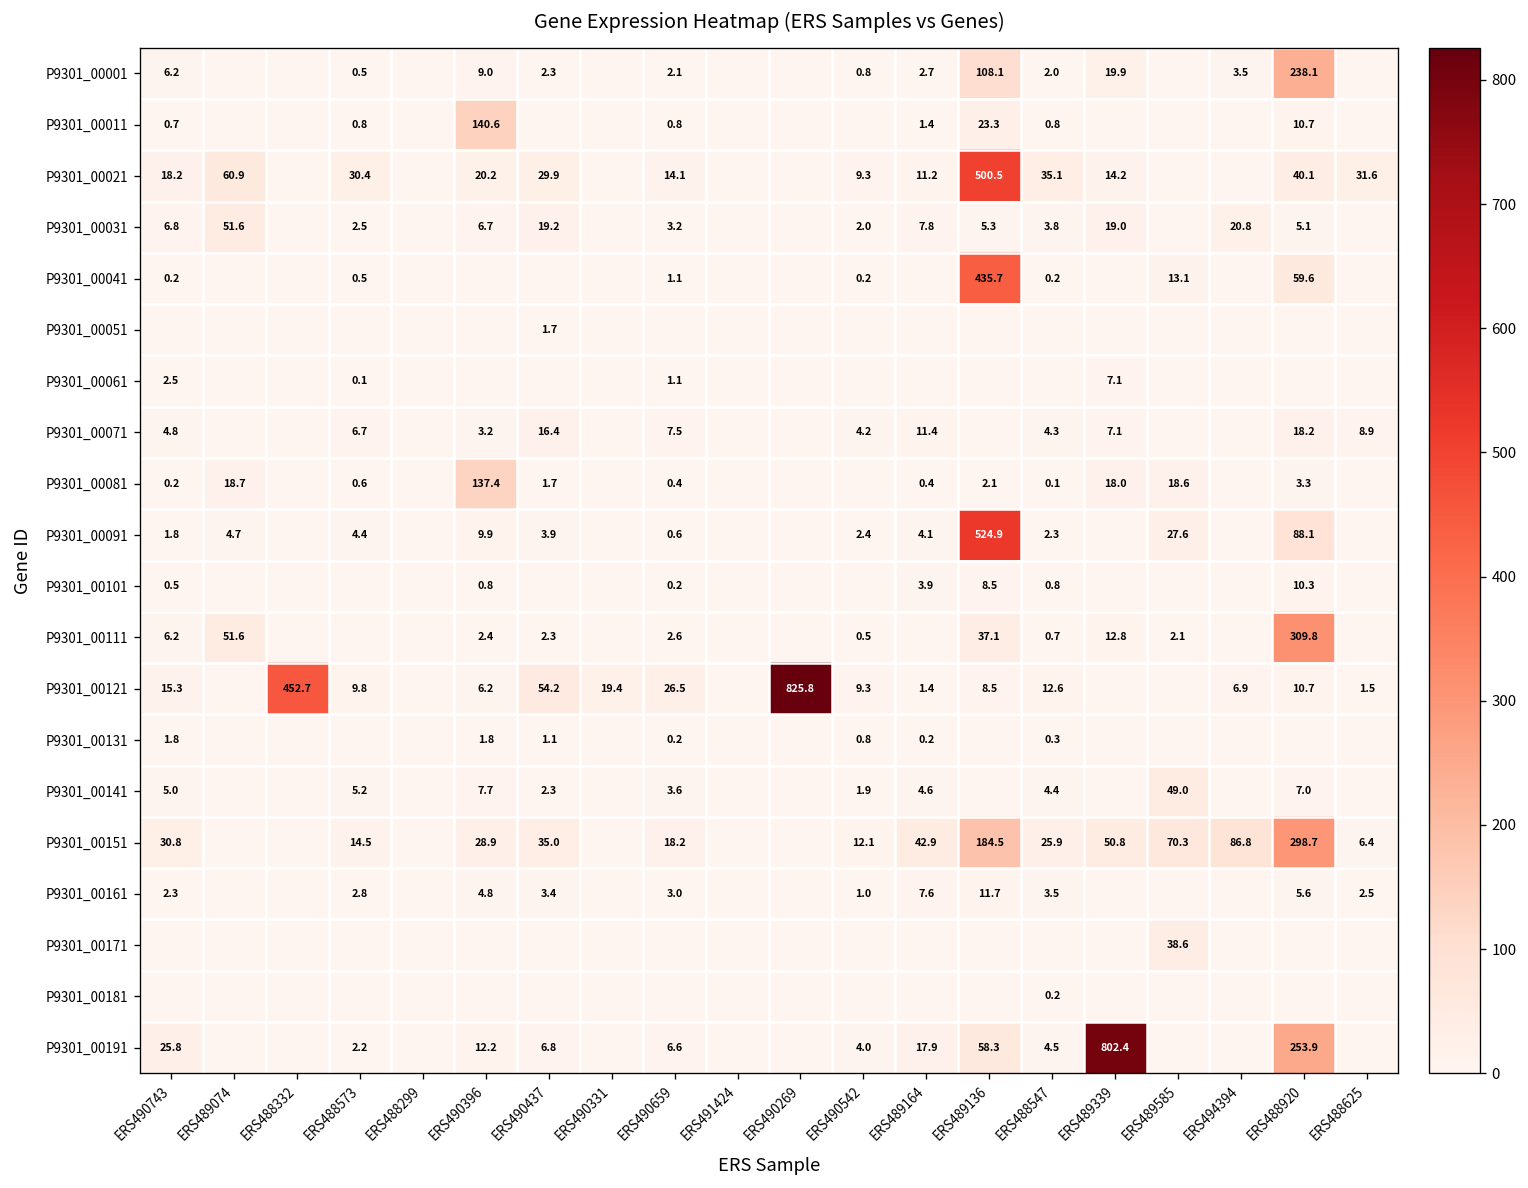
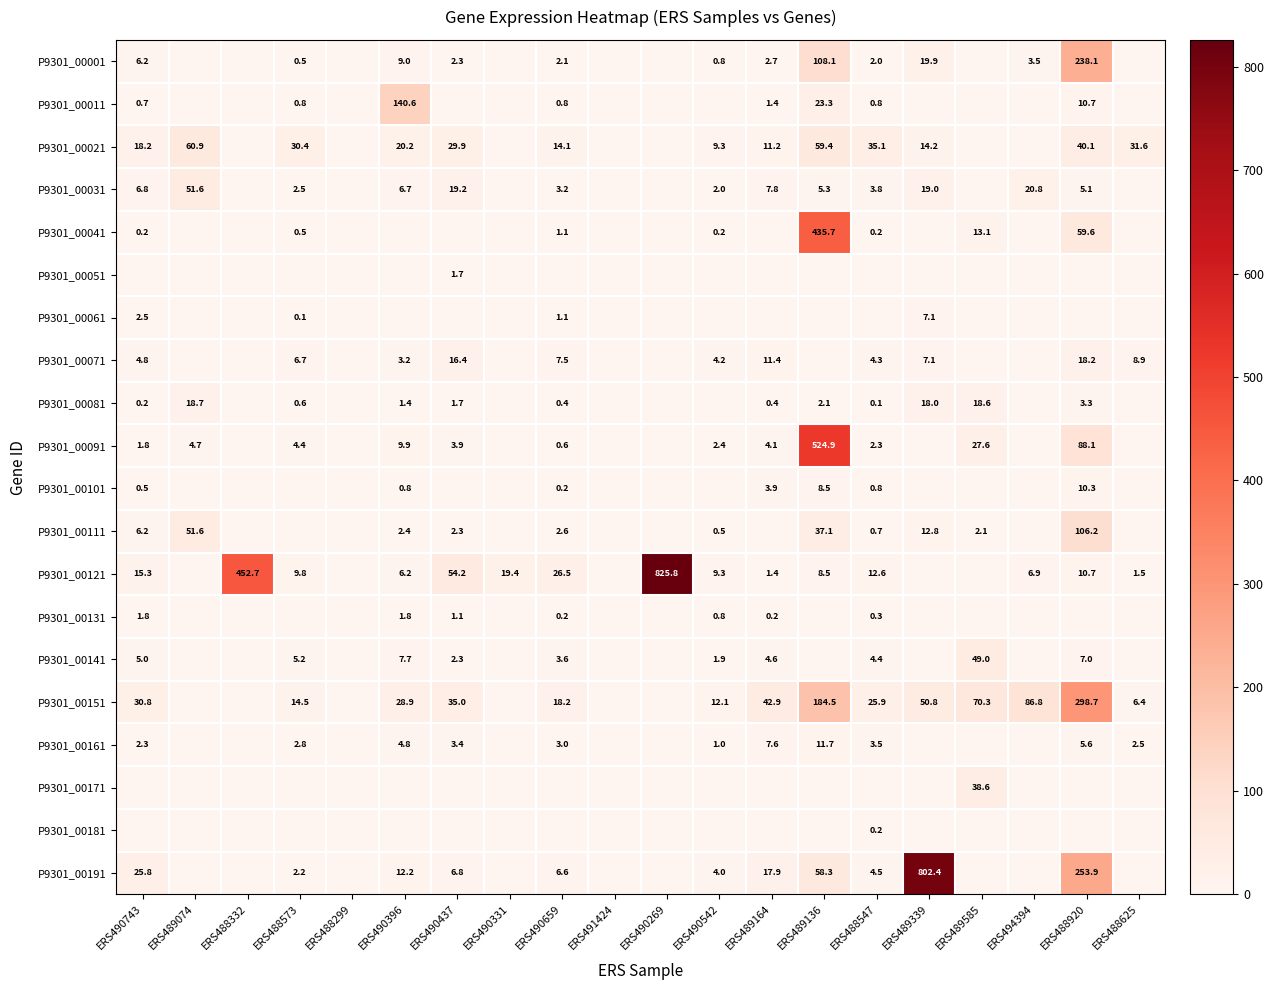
P9301_00021, ERS489136: 500.5 -> 59.4
P9301_00081, ERS490396: 137.4 -> 1.4
P9301_00111, ERS488920: 309.8 -> 106.2
